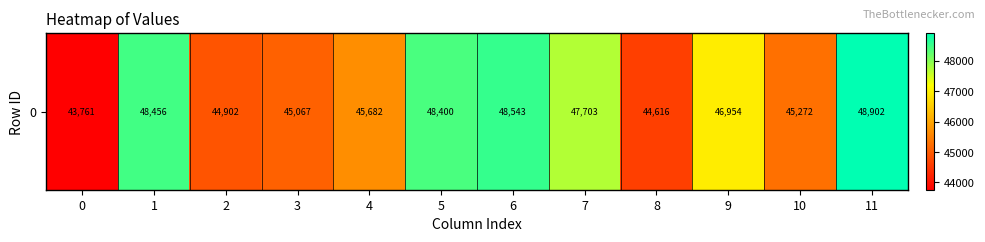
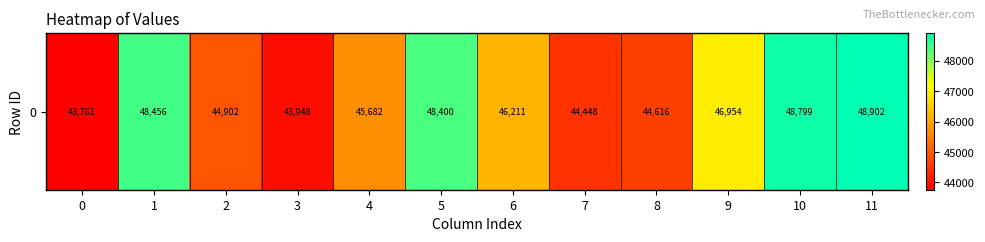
0, 3: 45,067 -> 43,948
0, 6: 48,543 -> 46,211
0, 7: 47,703 -> 44,448
0, 10: 45,272 -> 48,799
